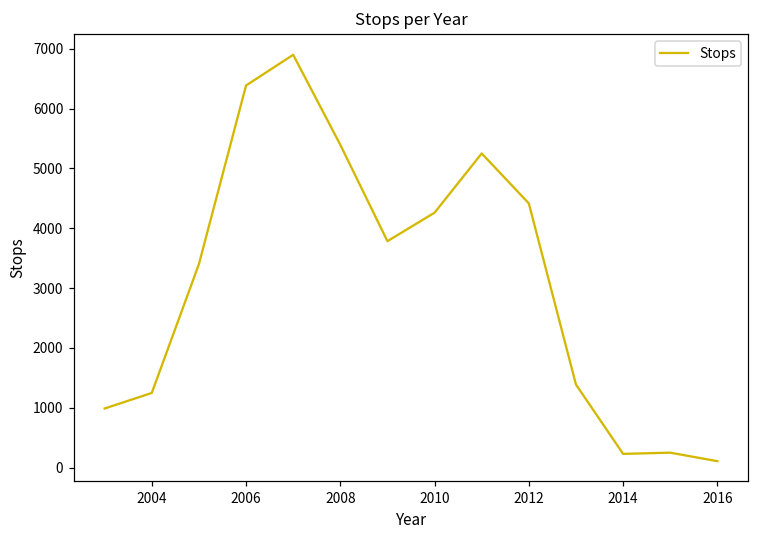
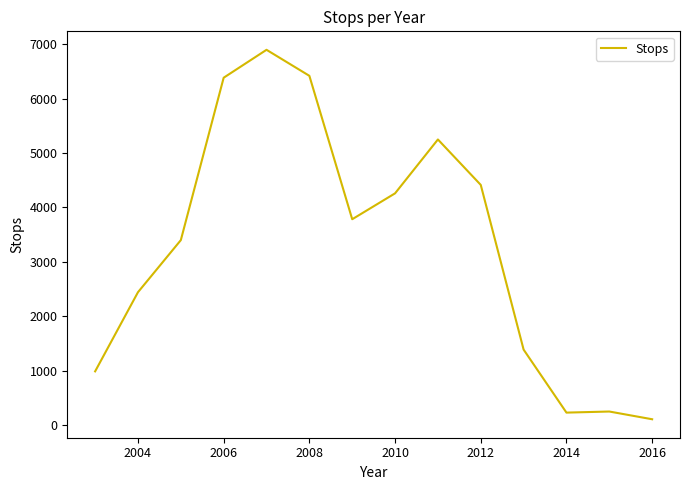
2004: 1200 -> 2400
2008: 5400 -> 6400
